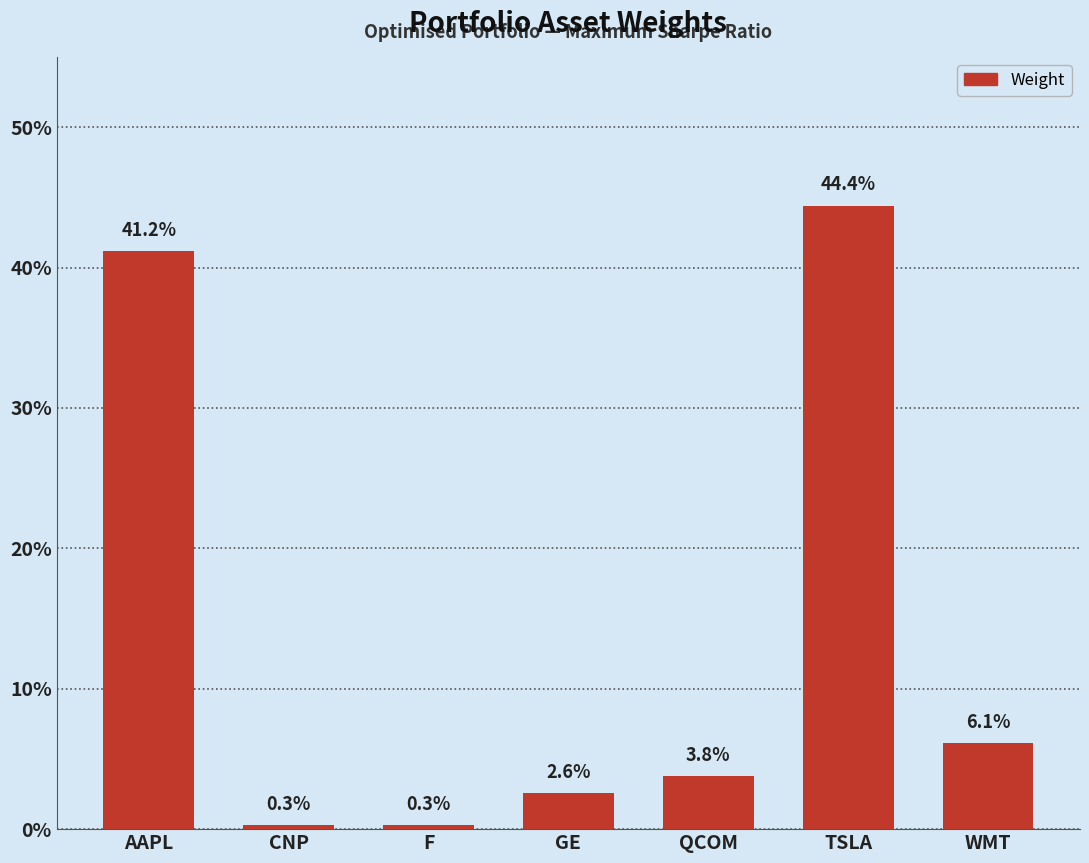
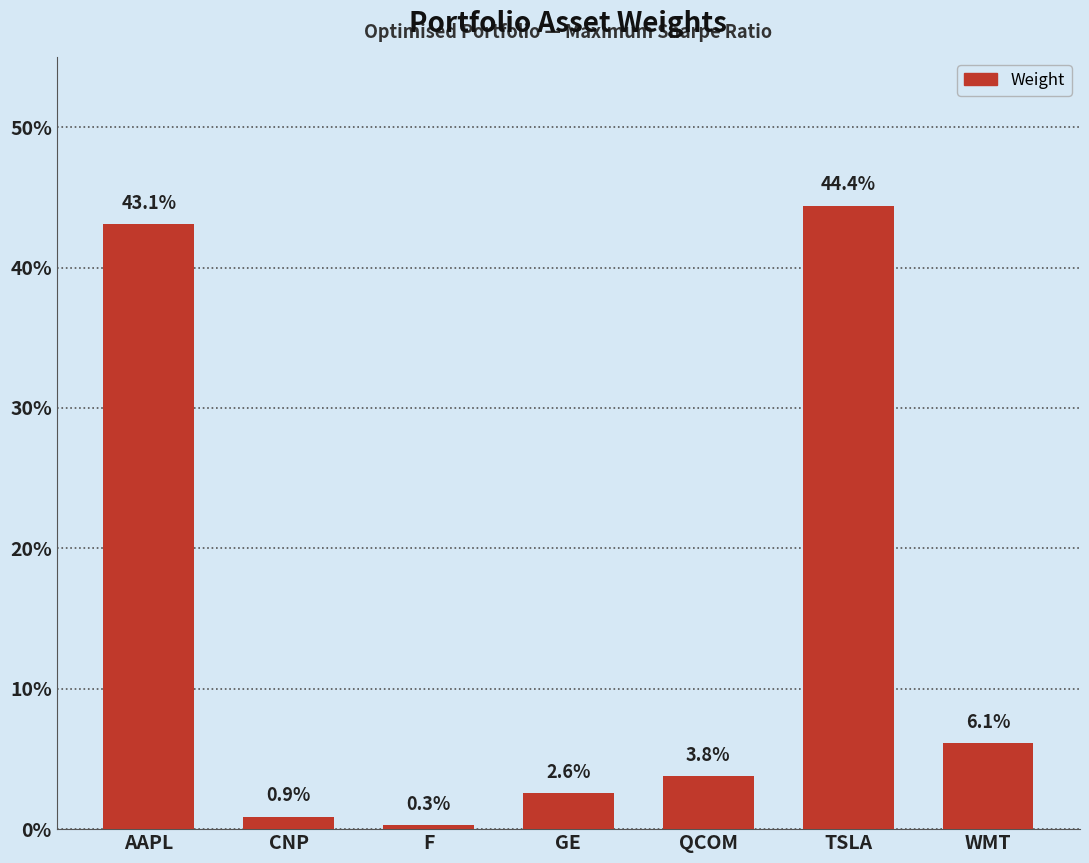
AAPL: 41.2% -> 43.1%
CNP: 0.3% -> 0.9%
